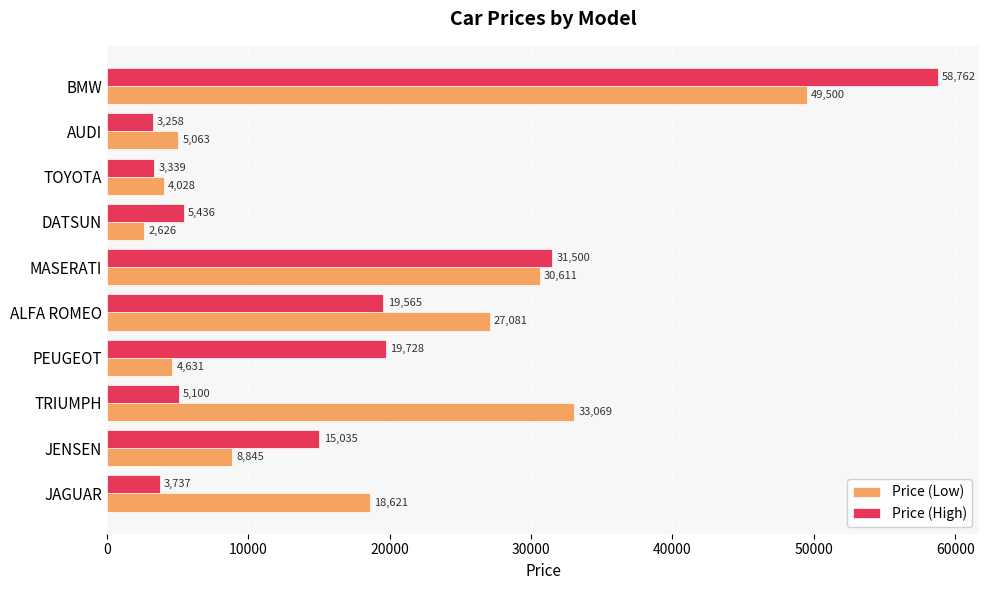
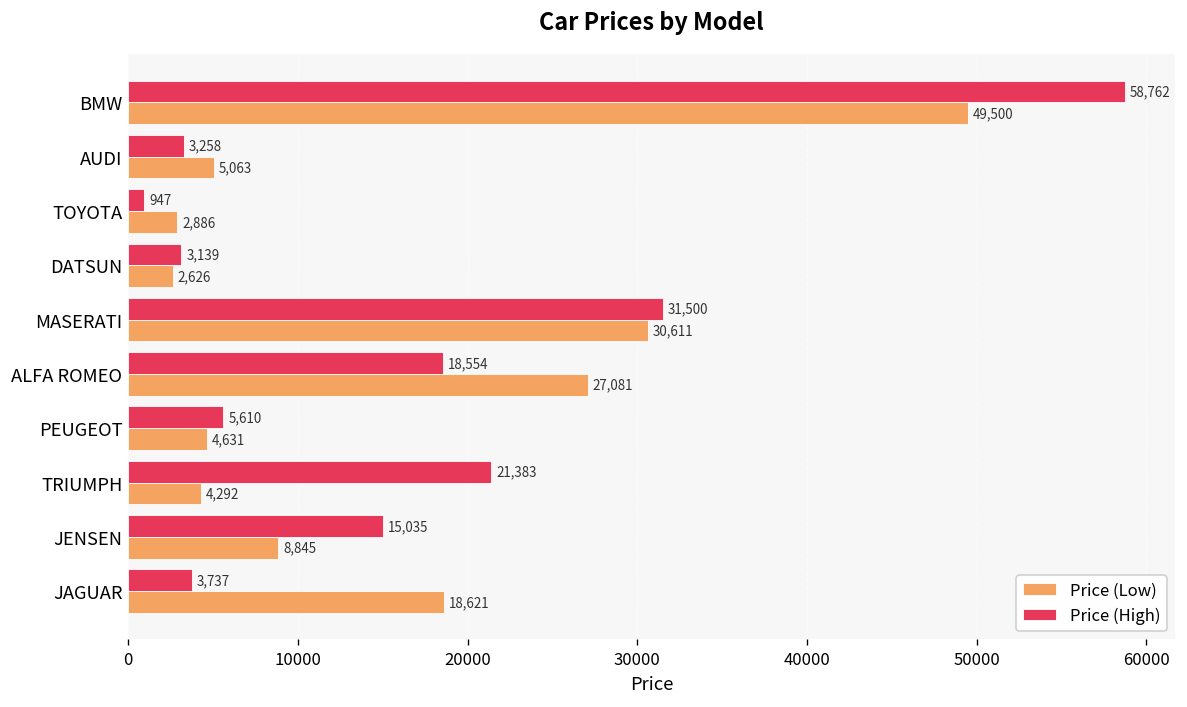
Price (High), TOYOTA: 3,339 -> 947
Price (Low), TOYOTA: 4,028 -> 2,886
Price (High), DATSUN: 5,436 -> 3,139
Price (High), ALFA ROMEO: 19,565 -> 18,554
Price (High), PEUGEOT: 19,728 -> 5,610
Price (High), TRIUMPH: 5,100 -> 21,383
Price (Low), TRIUMPH: 33,069 -> 4,292
